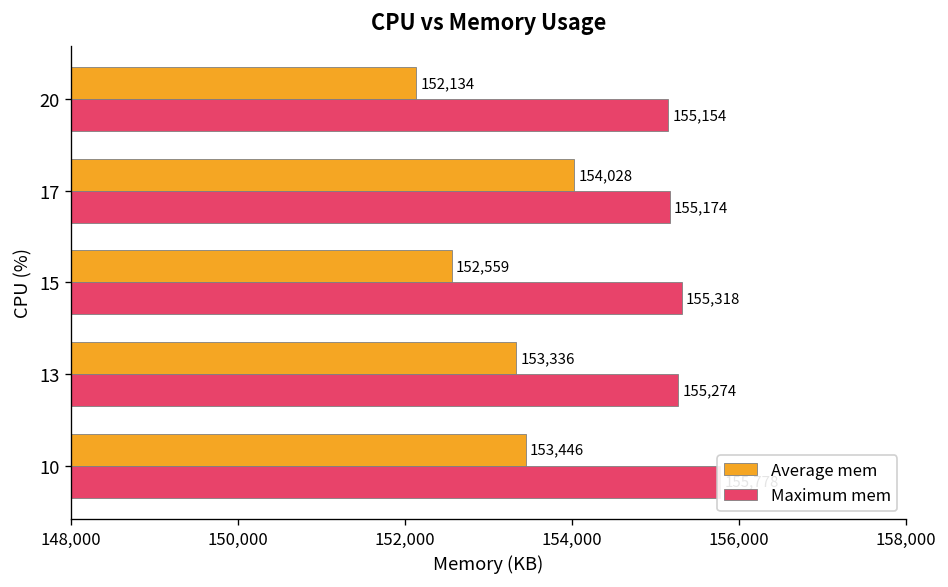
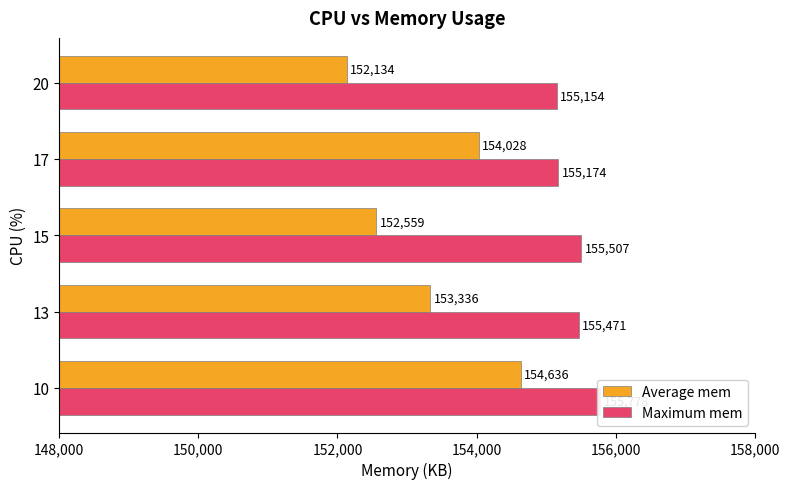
Maximum mem, 15: 155,318 -> 155,507
Maximum mem, 13: 155,274 -> 155,471
Average mem, 10: 153,446 -> 154,636
